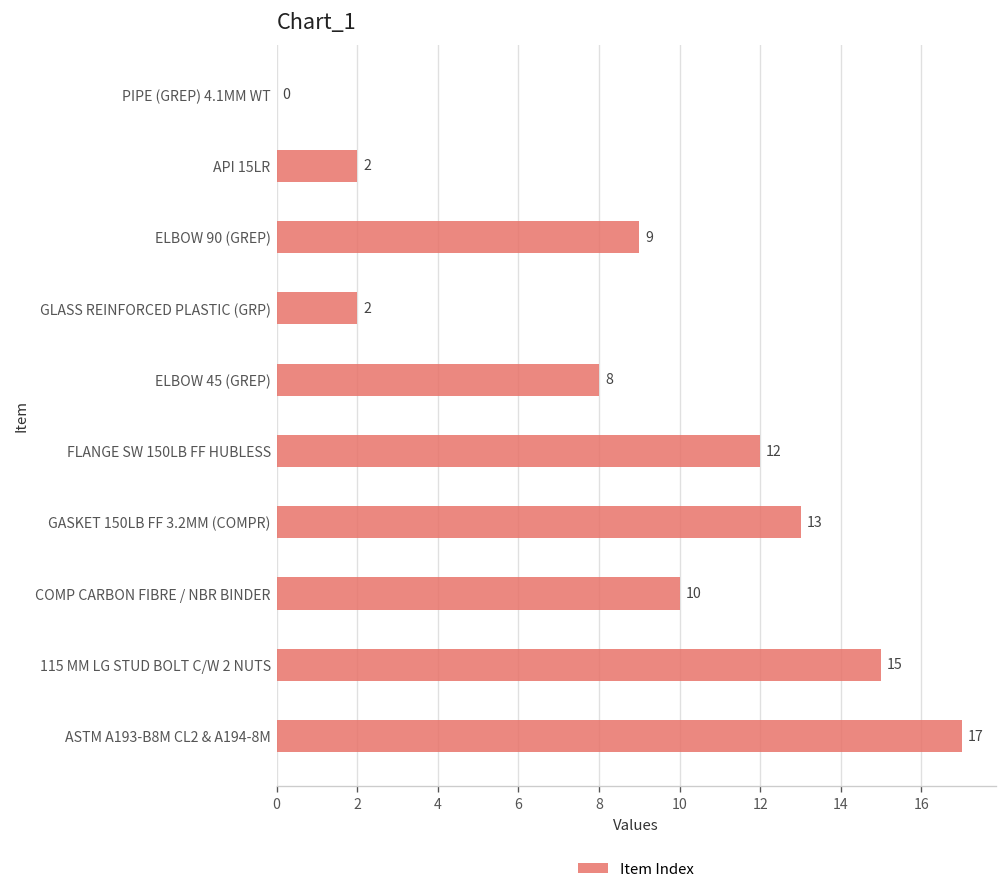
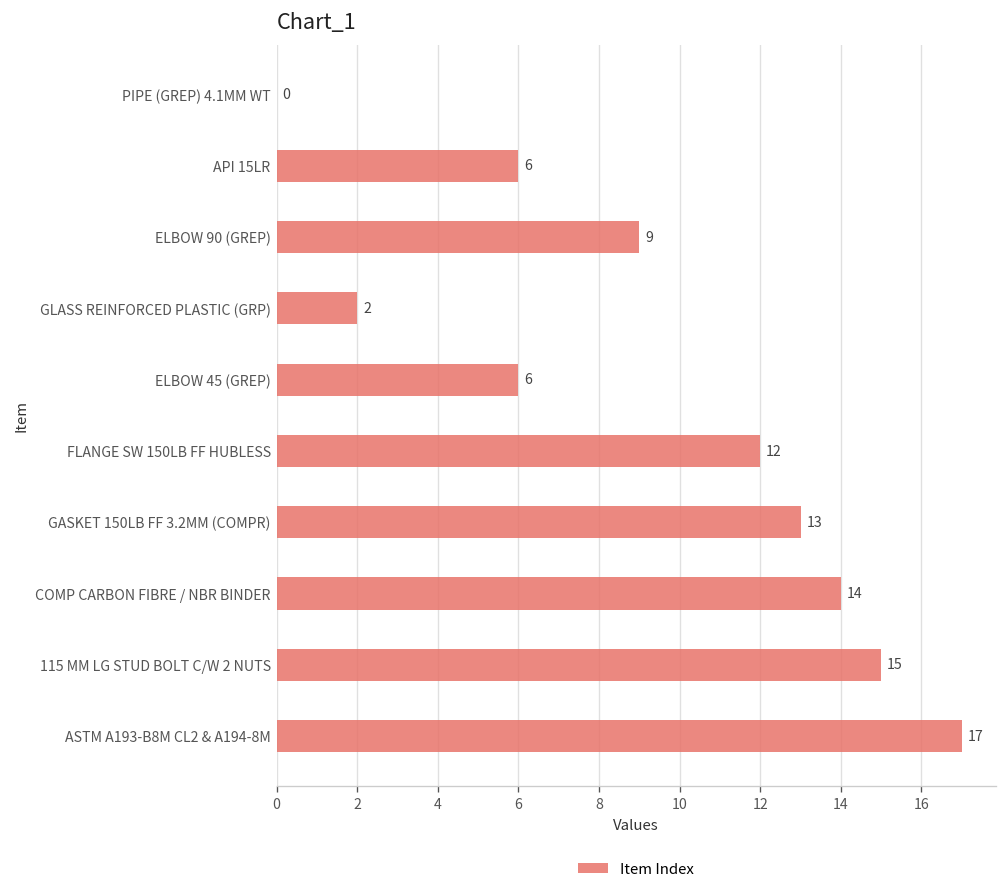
API 15LR: 2 -> 6
ELBOW 45 (GREP): 8 -> 6
COMP CARBON FIBRE / NBR BINDER: 10 -> 14
